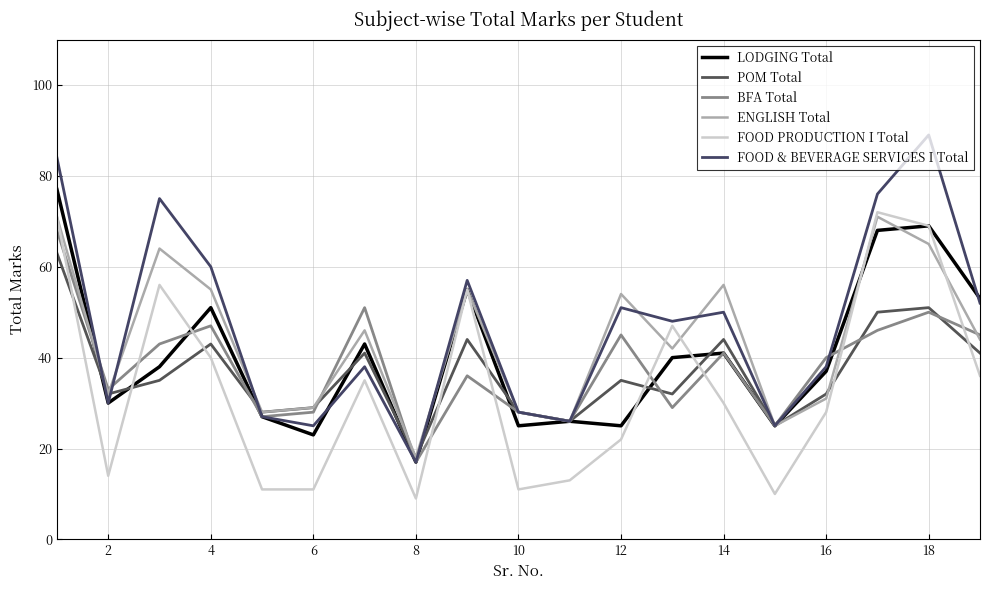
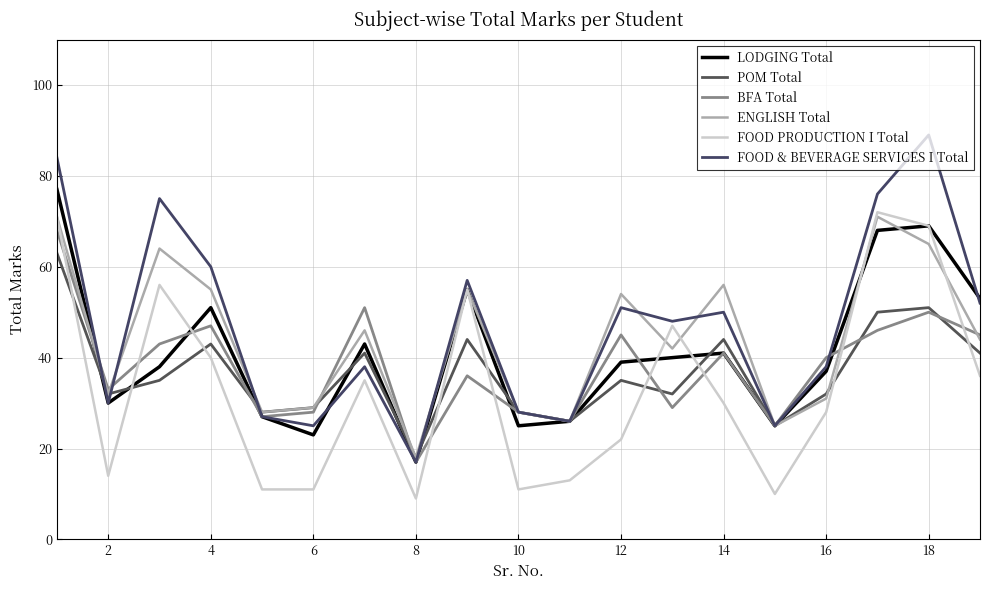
LODGING Total, 12: 25 -> 39
